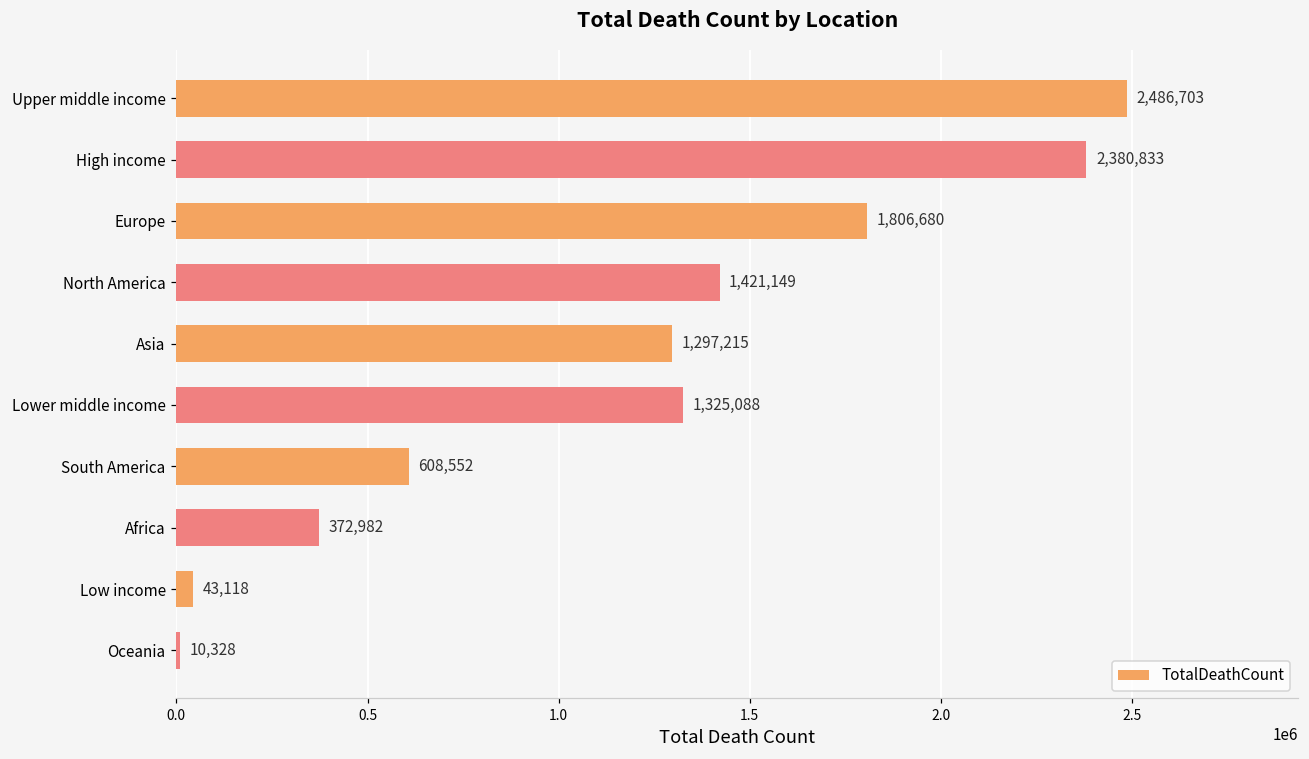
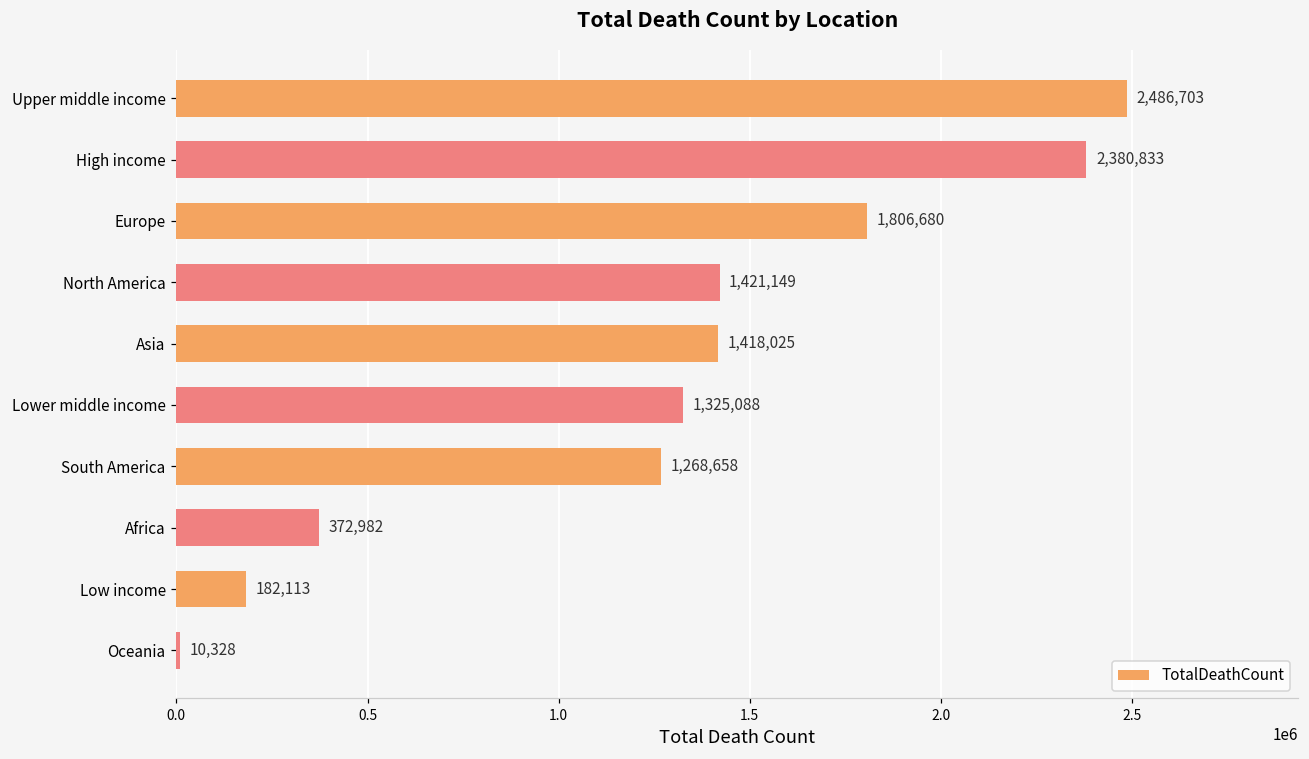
Asia: 1,297,215 -> 1,418,025
South America: 608,552 -> 1,268,658
Low income: 43,118 -> 182,113
